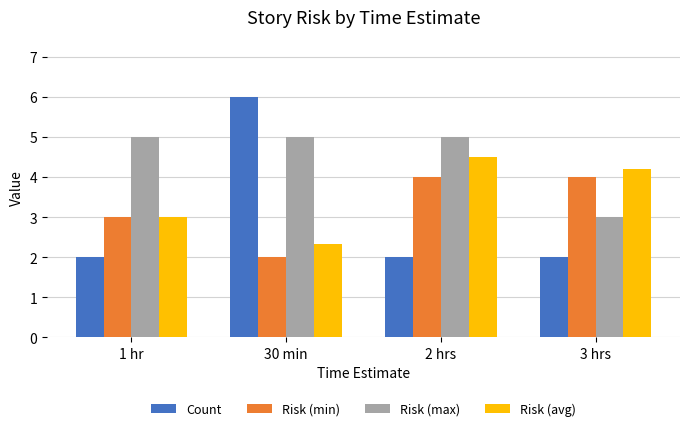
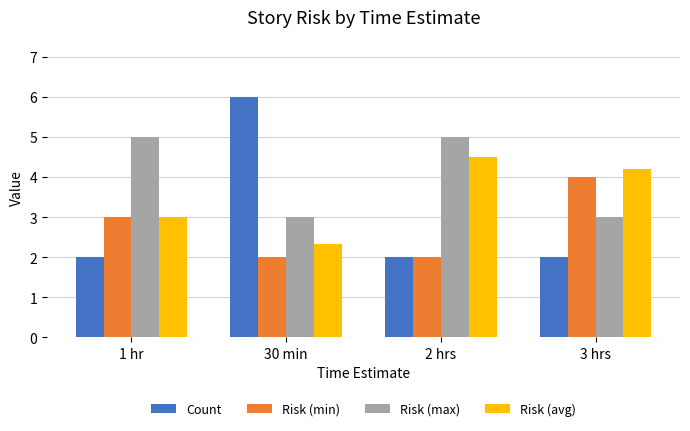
Risk (max), 30 min: 5 -> 3
Risk (min), 2 hrs: 4 -> 2
